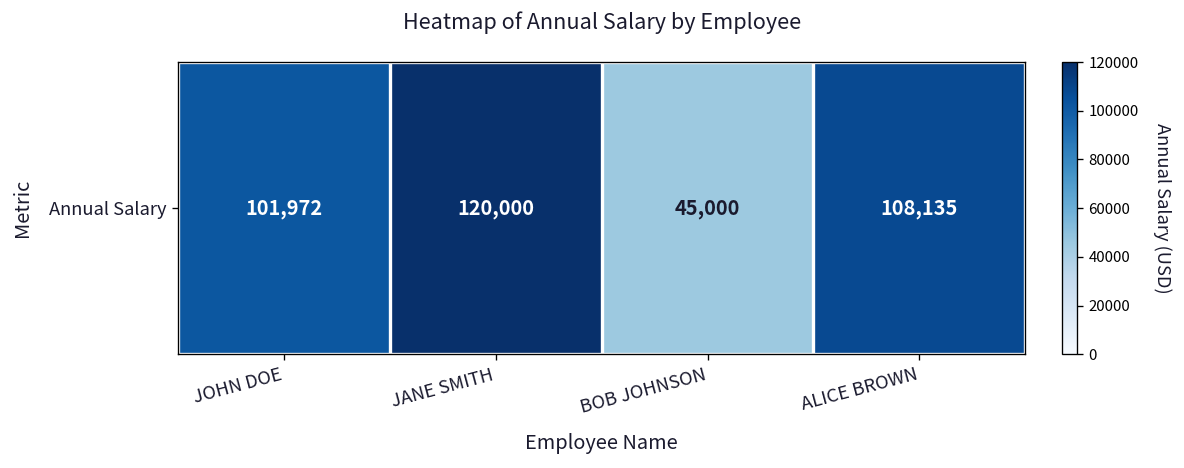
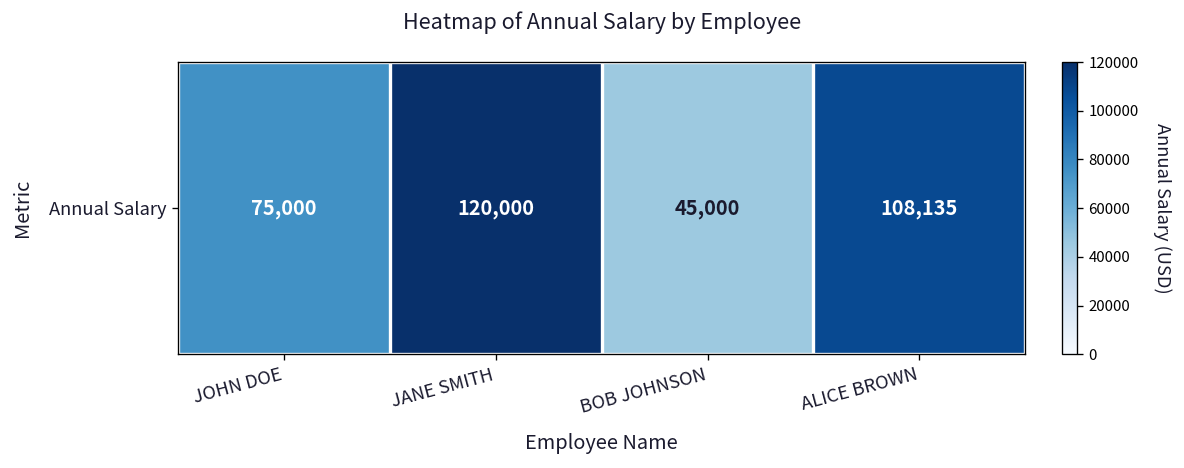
Annual Salary, JOHN DOE: 101,972 -> 75,000
